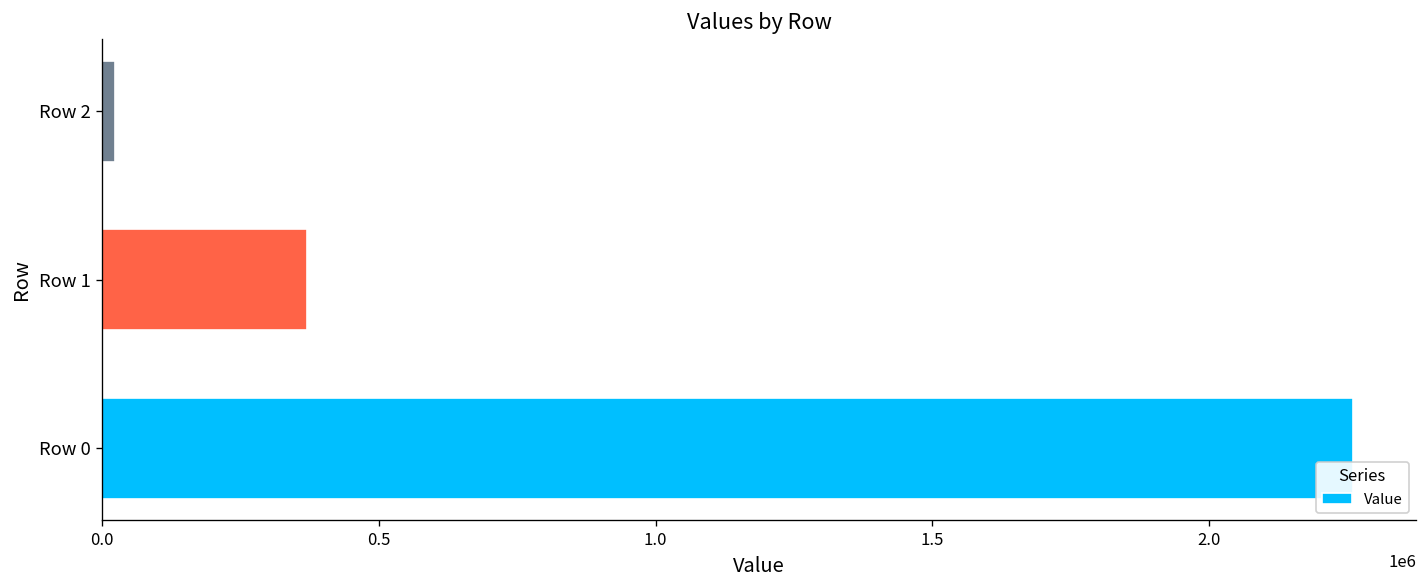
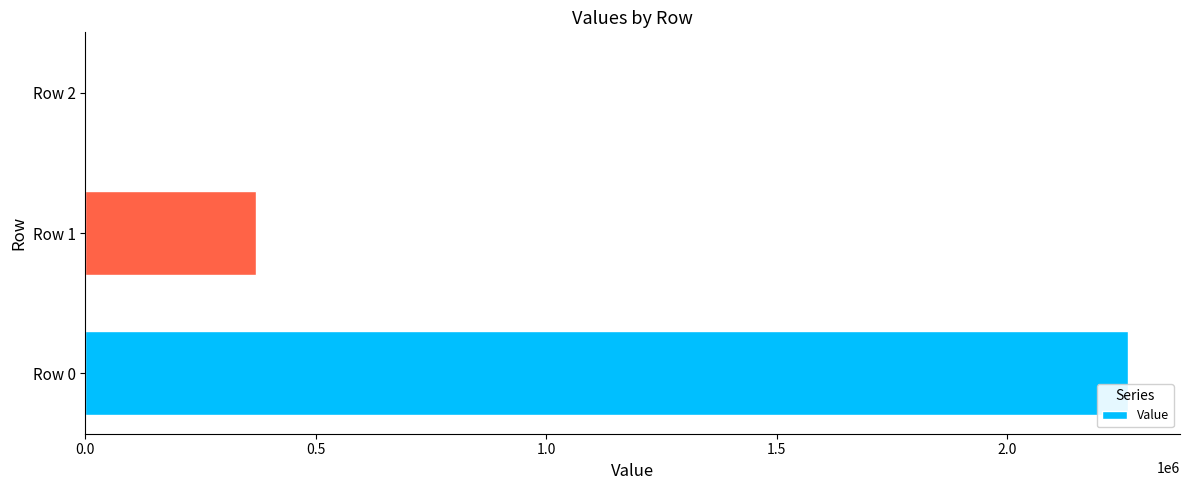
Row 2: 20000 -> 0
